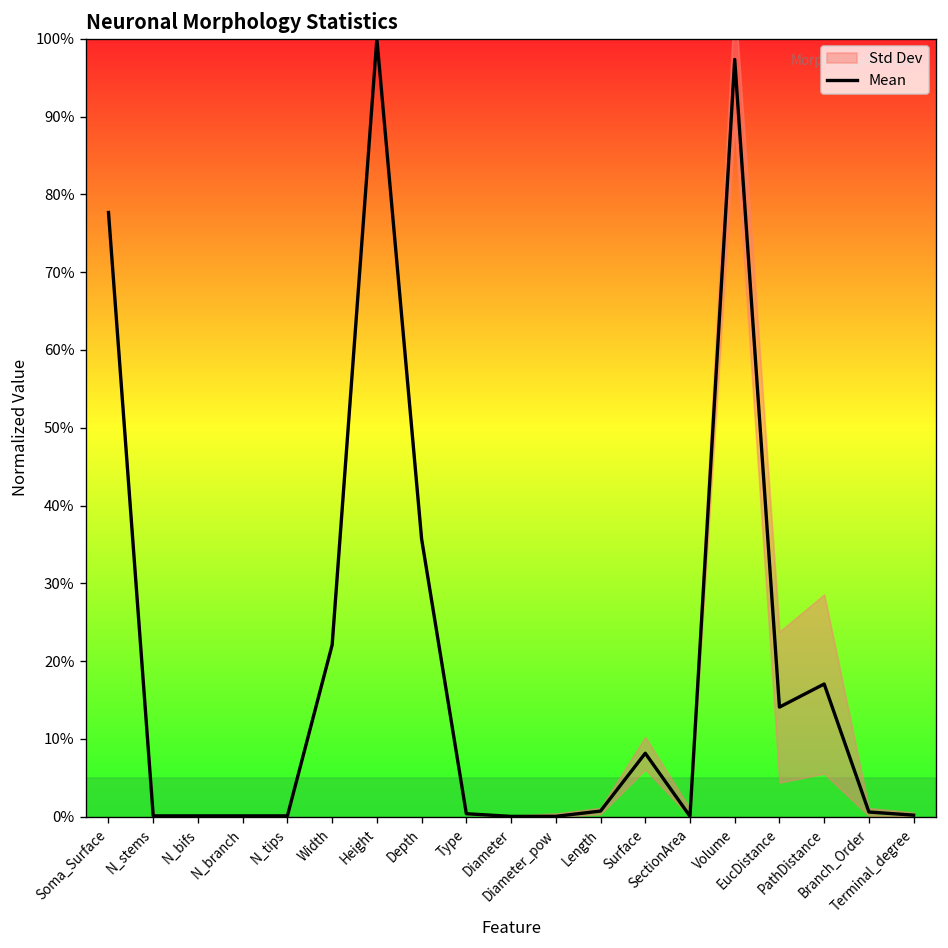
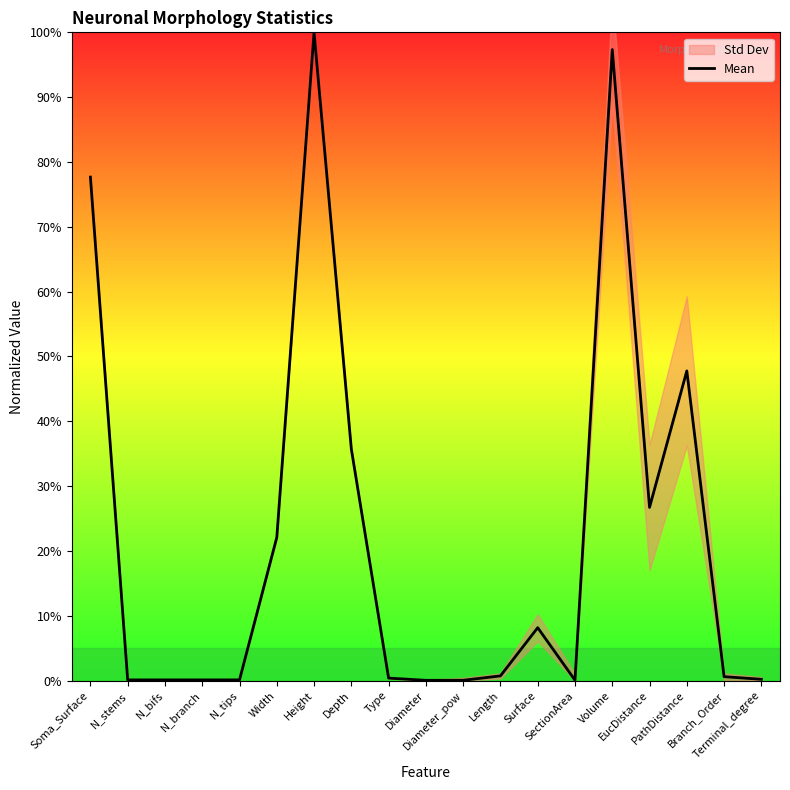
Mean, EucDistance: 14% -> 27%
Mean, PathDistance: 17% -> 48%
